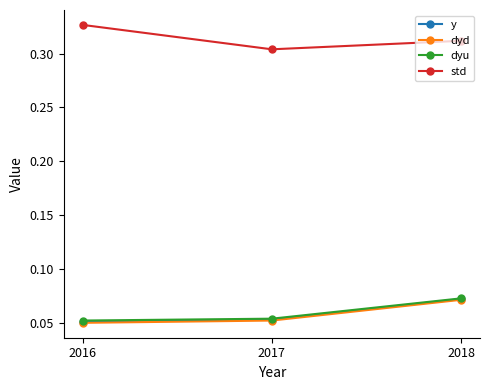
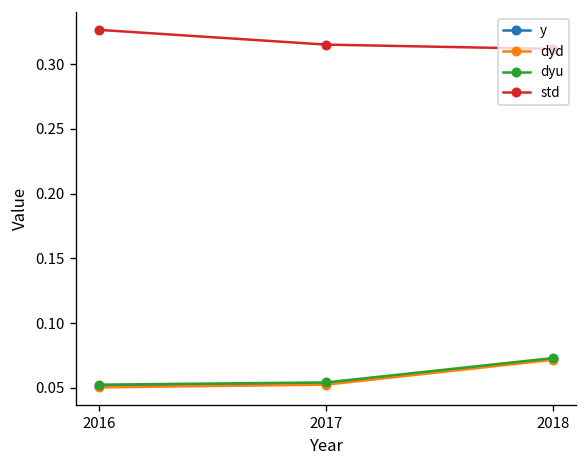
std, 2017: 0.304 -> 0.315
